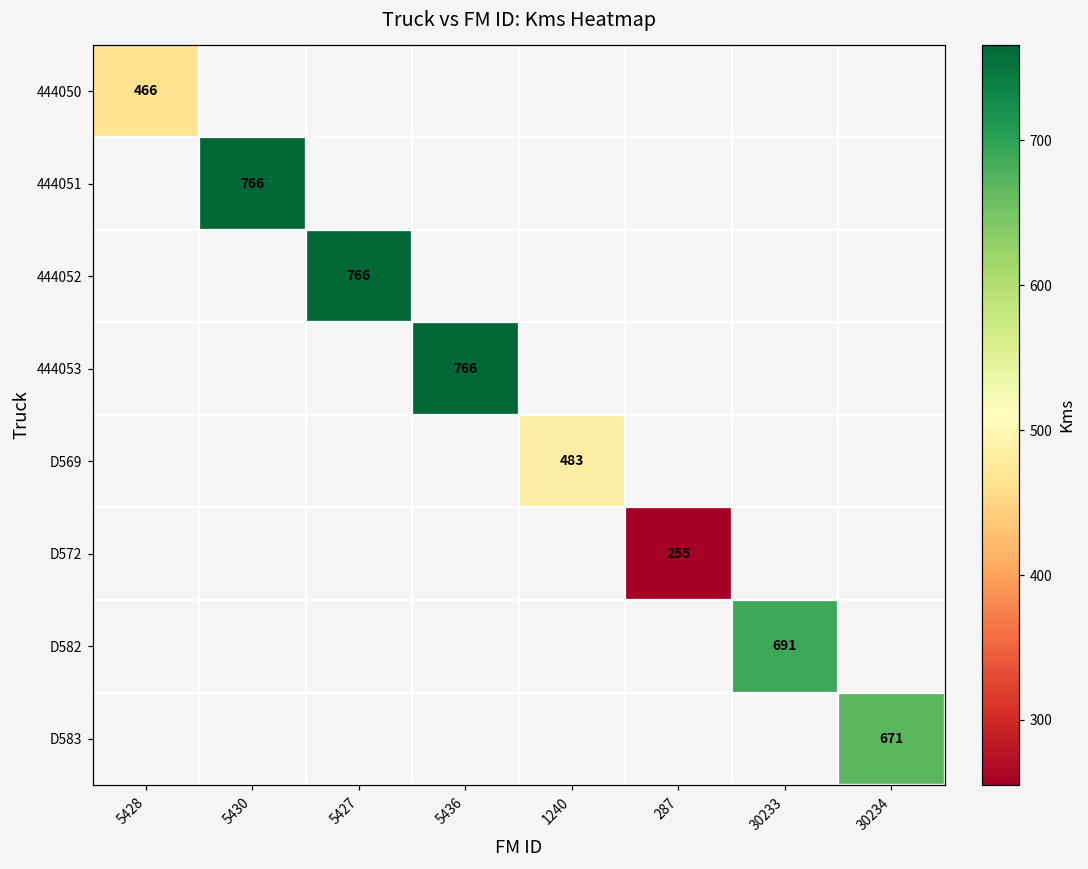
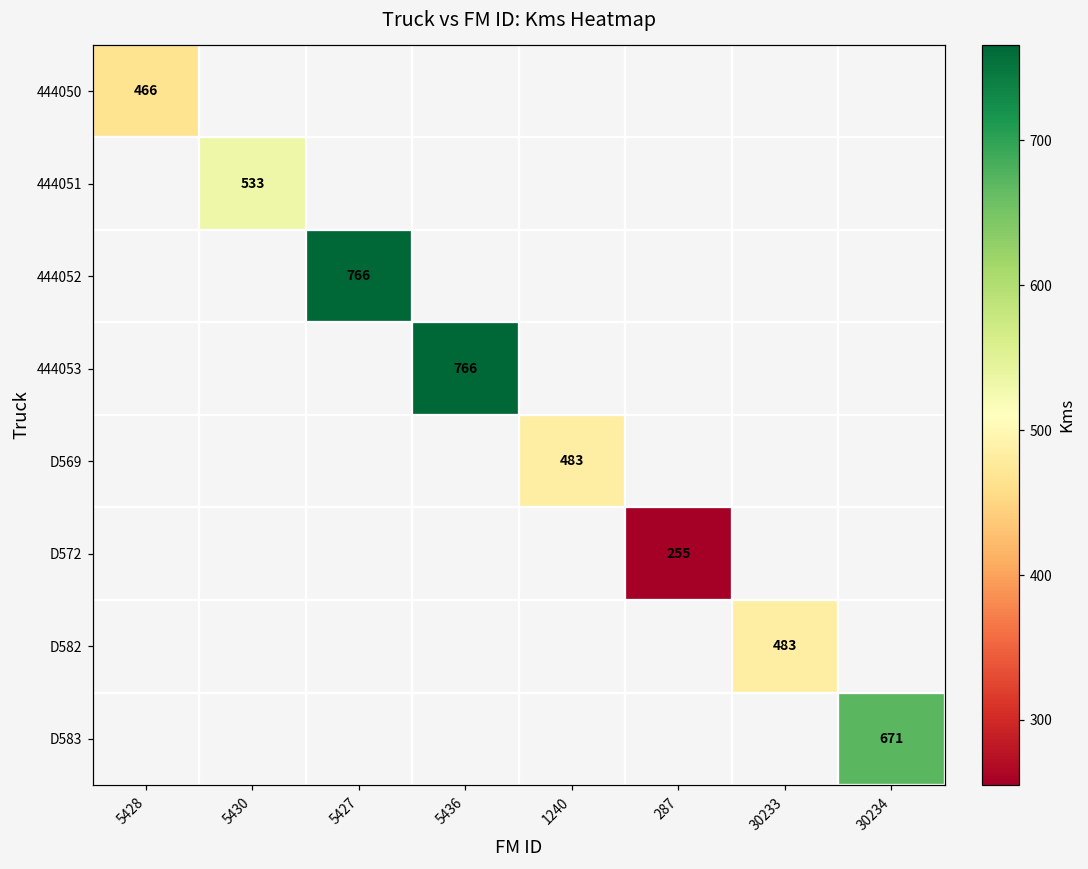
444051, 5430: 766 -> 533
D582, 30233: 691 -> 483
